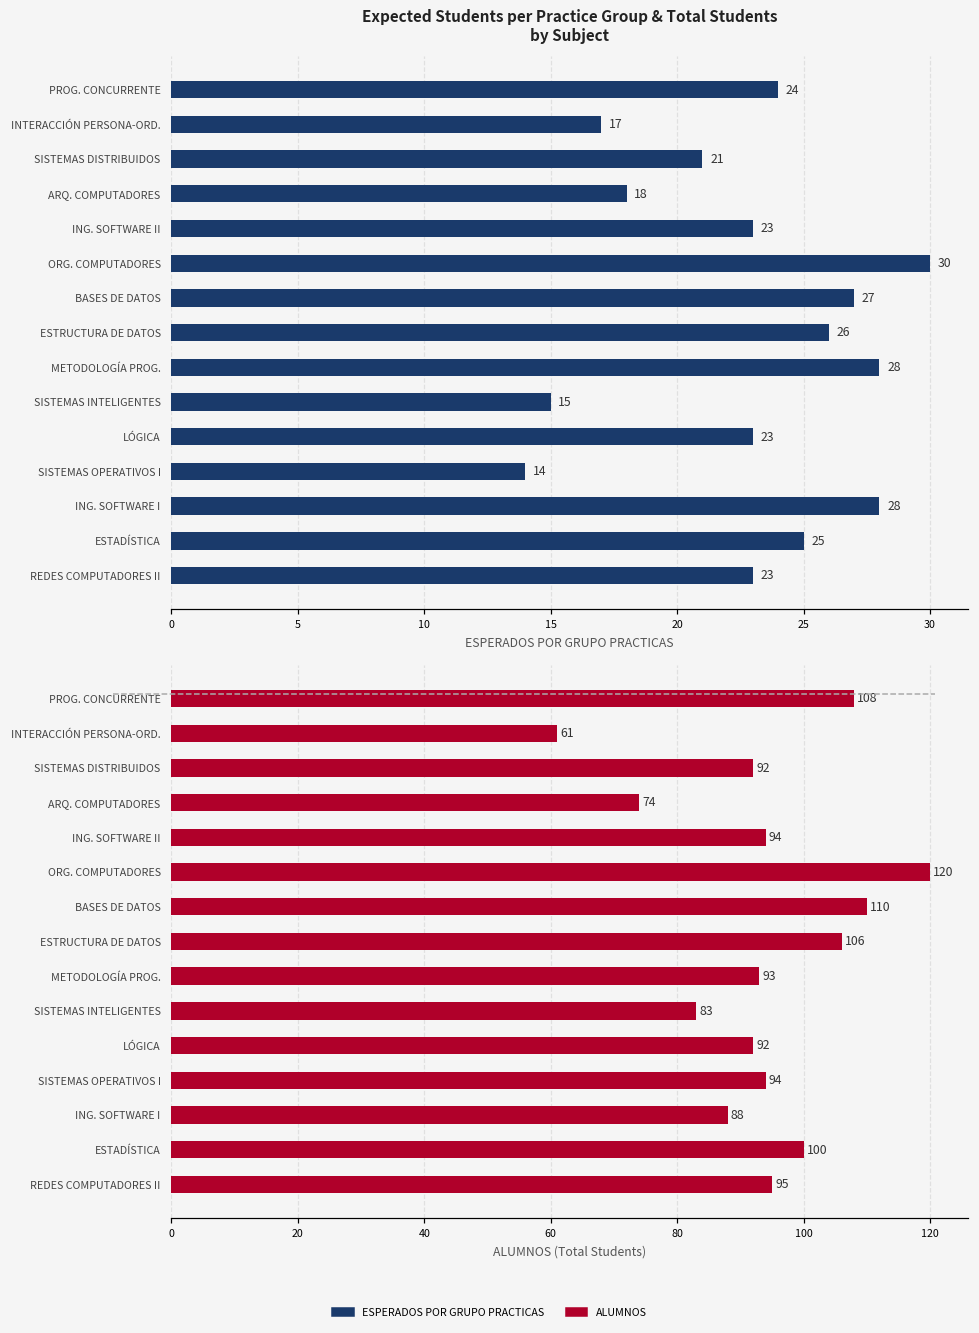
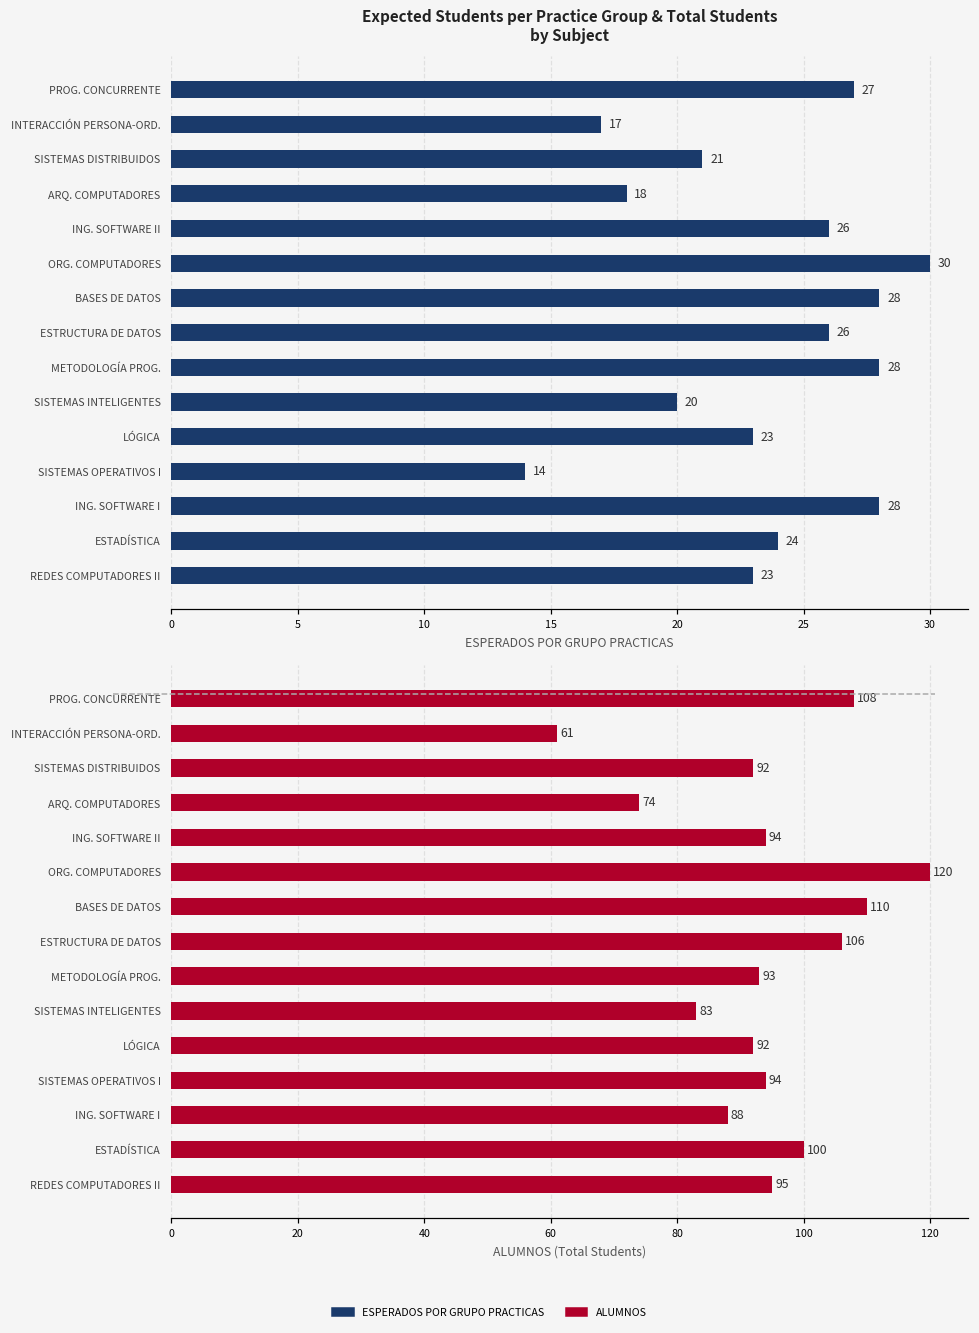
Expected Students per Practice Group & Total Students by Subject, PROG. CONCURRENTE: 24 -> 27
Expected Students per Practice Group & Total Students by Subject, ING. SOFTWARE II: 23 -> 26
Expected Students per Practice Group & Total Students by Subject, BASES DE DATOS: 27 -> 28
Expected Students per Practice Group & Total Students by Subject, SISTEMAS INTELIGENTES: 15 -> 20
Expected Students per Practice Group & Total Students by Subject, ESTADÍSTICA: 25 -> 24
